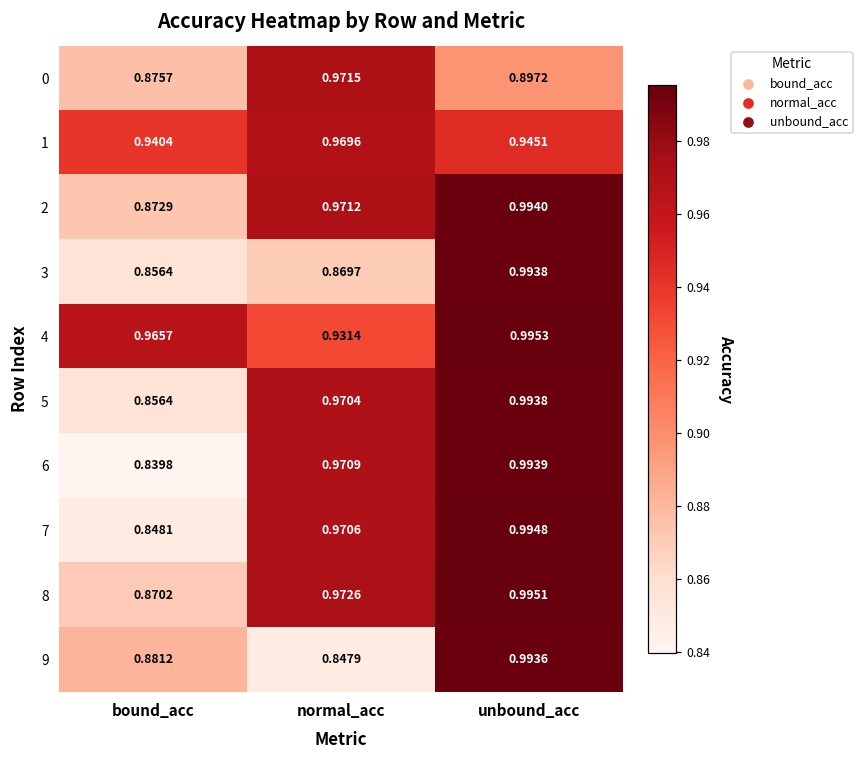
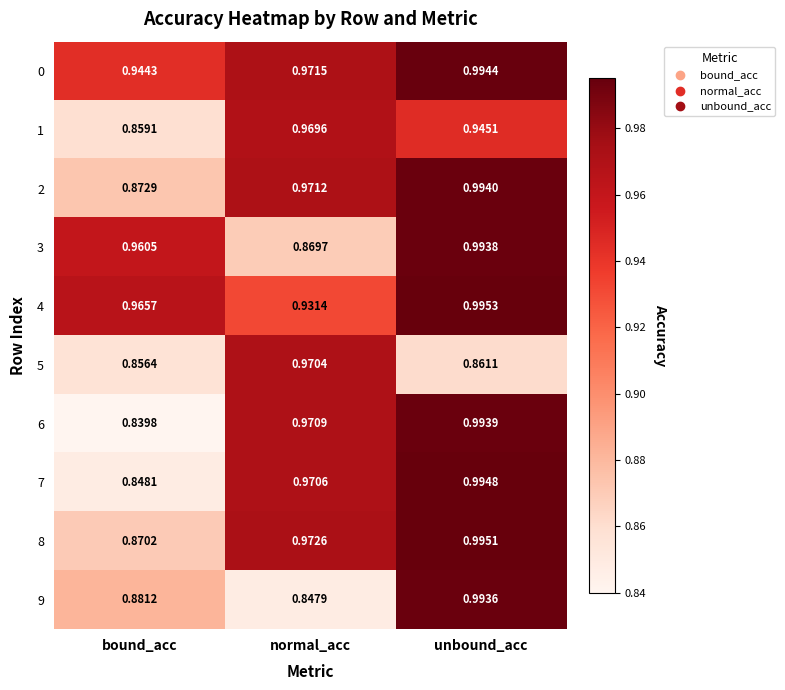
0, bound_acc: 0.8757 -> 0.9443
0, unbound_acc: 0.8972 -> 0.9944
1, bound_acc: 0.9404 -> 0.8591
3, bound_acc: 0.8564 -> 0.9605
5, unbound_acc: 0.9938 -> 0.8611
